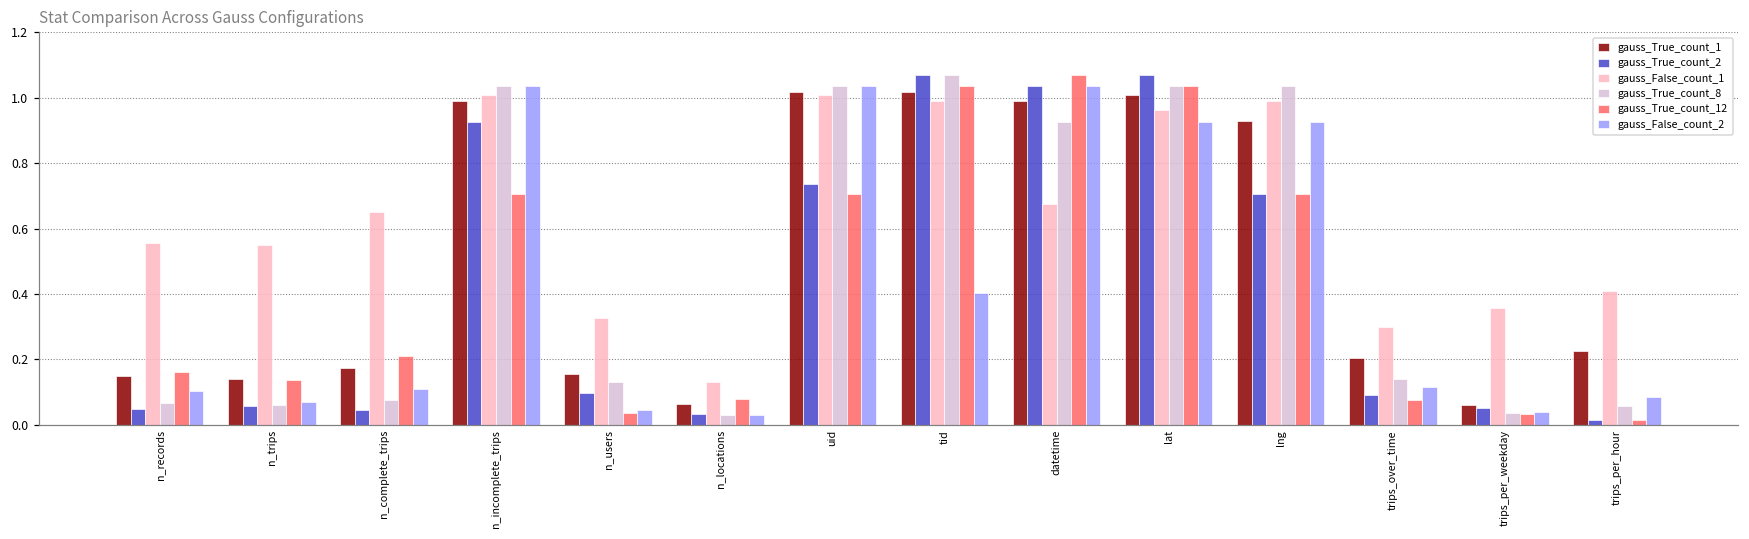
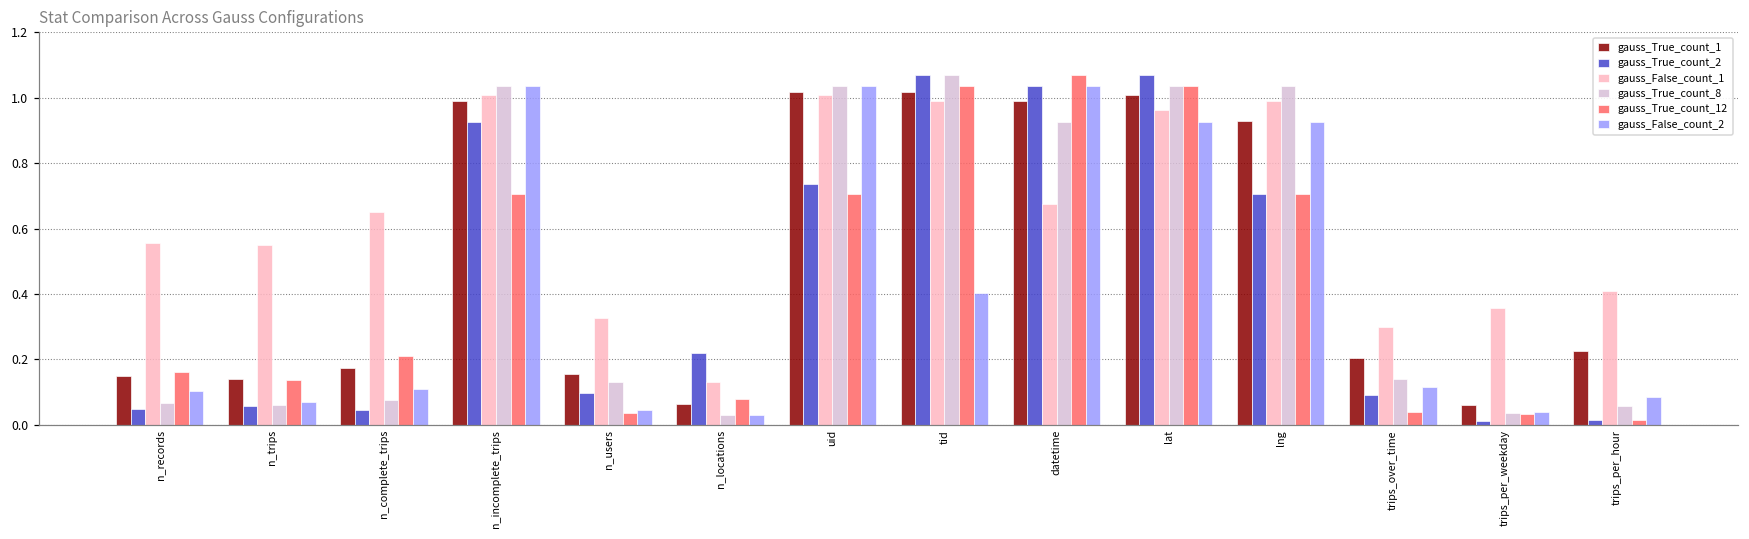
gauss_True_count_2, n_locations: 0.03 -> 0.22
gauss_True_count_12, trips_over_time: 0.08 -> 0.04
gauss_True_count_2, trips_per_weekday: 0.05 -> 0.01
